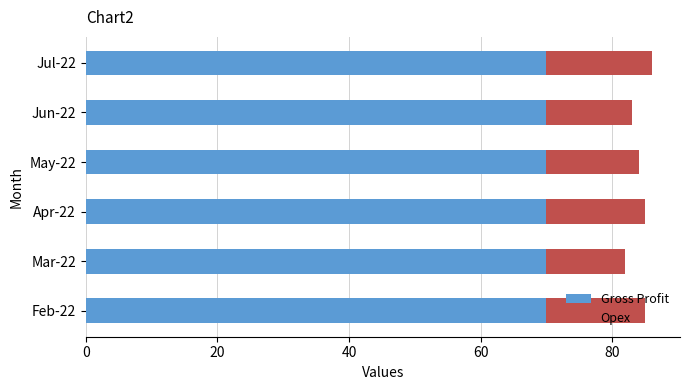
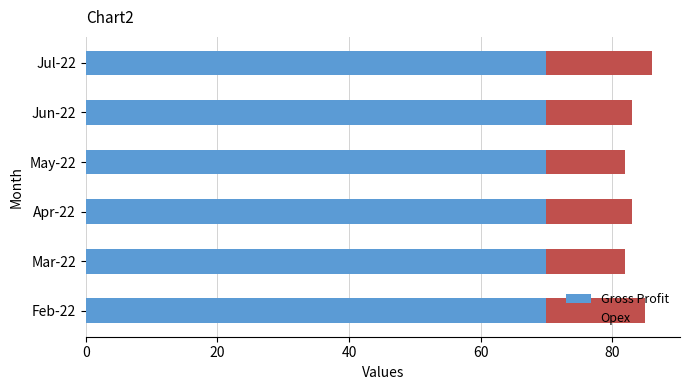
Opex, May-22: 14 -> 12
Opex, Apr-22: 15 -> 13
